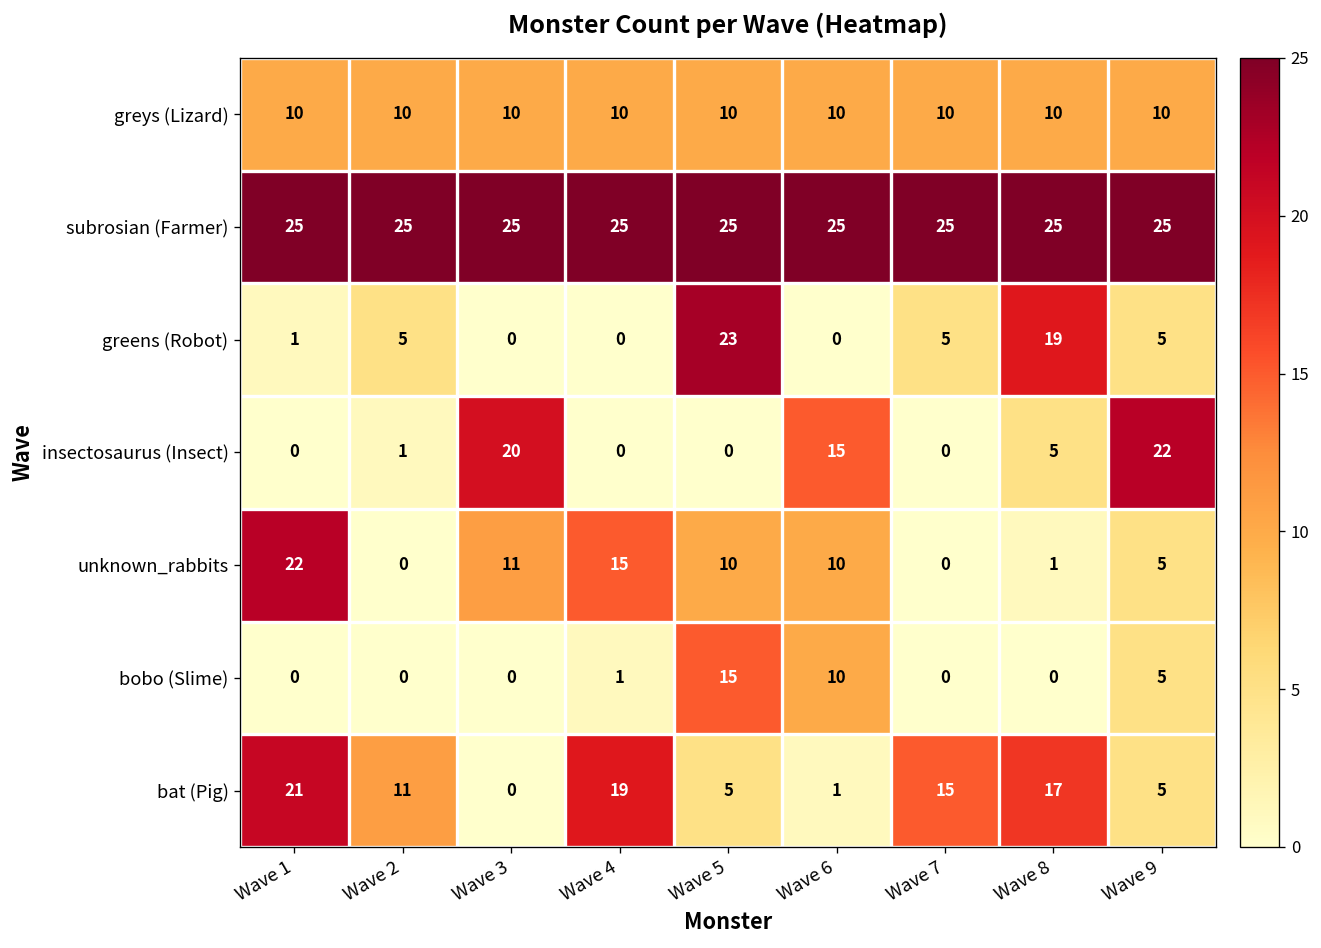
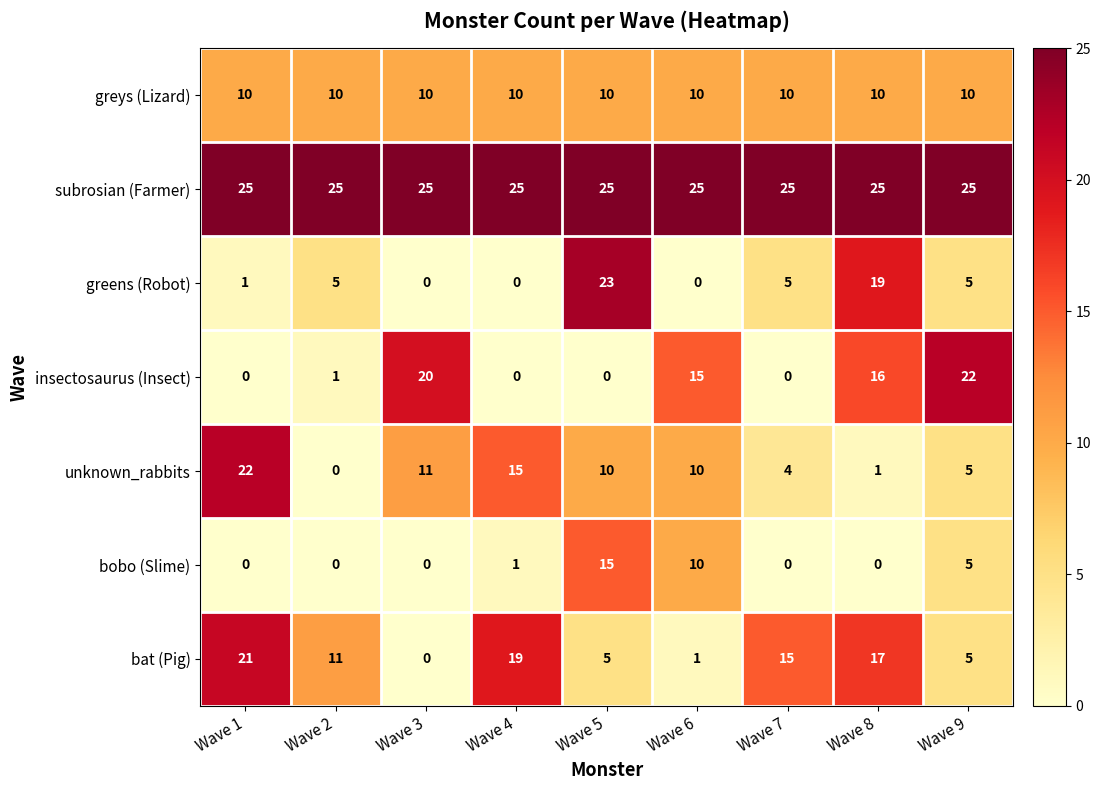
insectosaurus (Insect), Wave 8: 5 -> 16
unknown_rabbits, Wave 7: 0 -> 4
